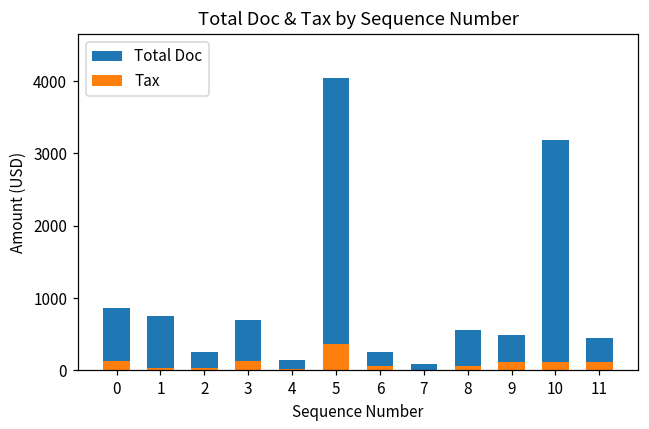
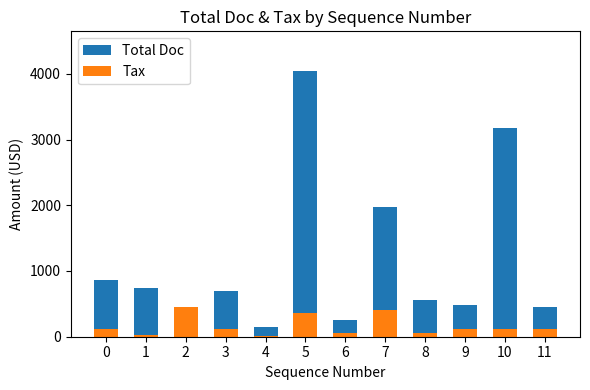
Tax, 2: 0 -> 500
Total Doc, 7: 100 -> 2000
Tax, 7: 0 -> 400
